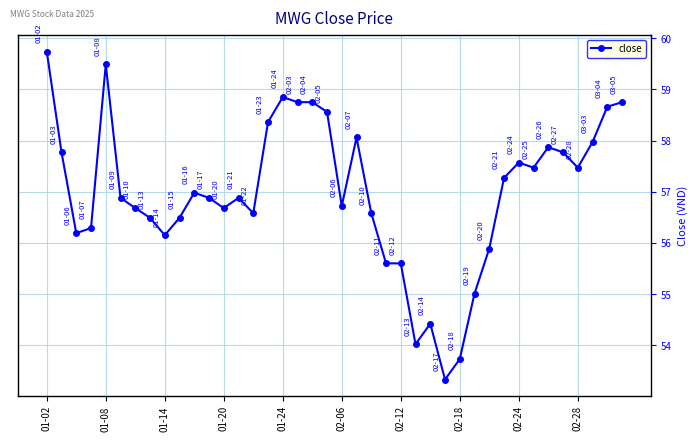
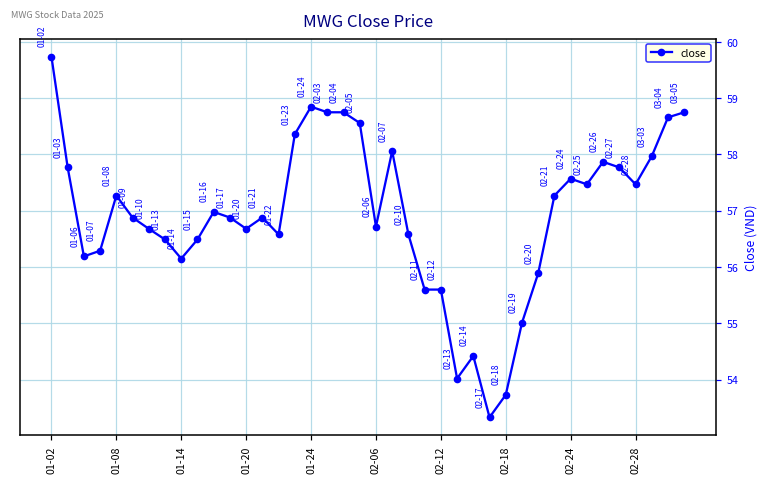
01-08: 59.5 -> 57.3
